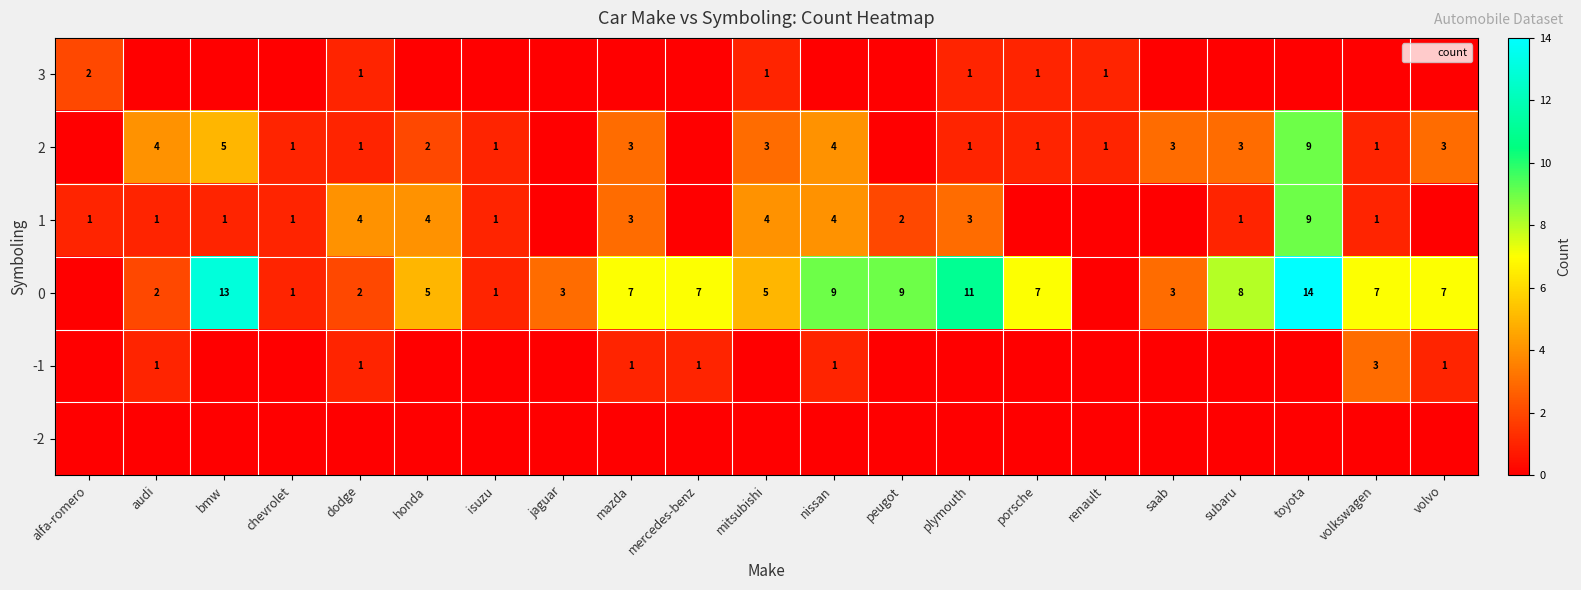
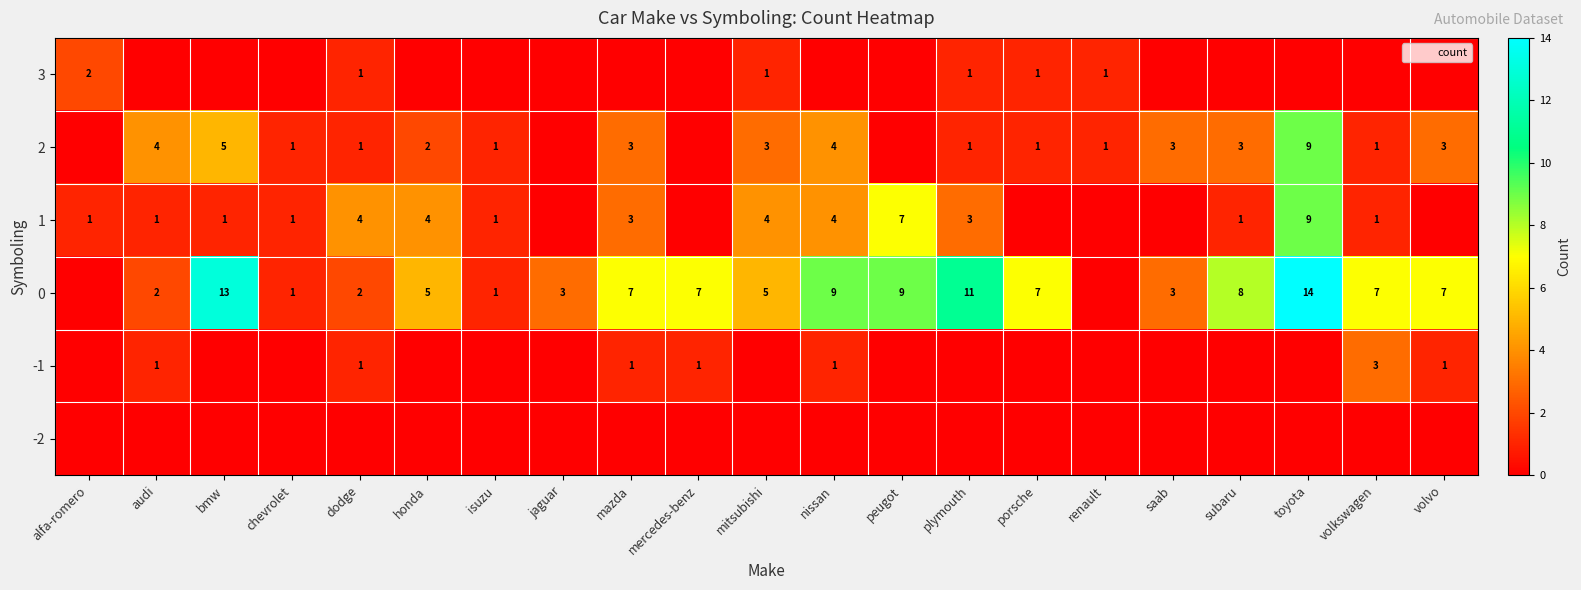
1, peugot: 2 -> 7
